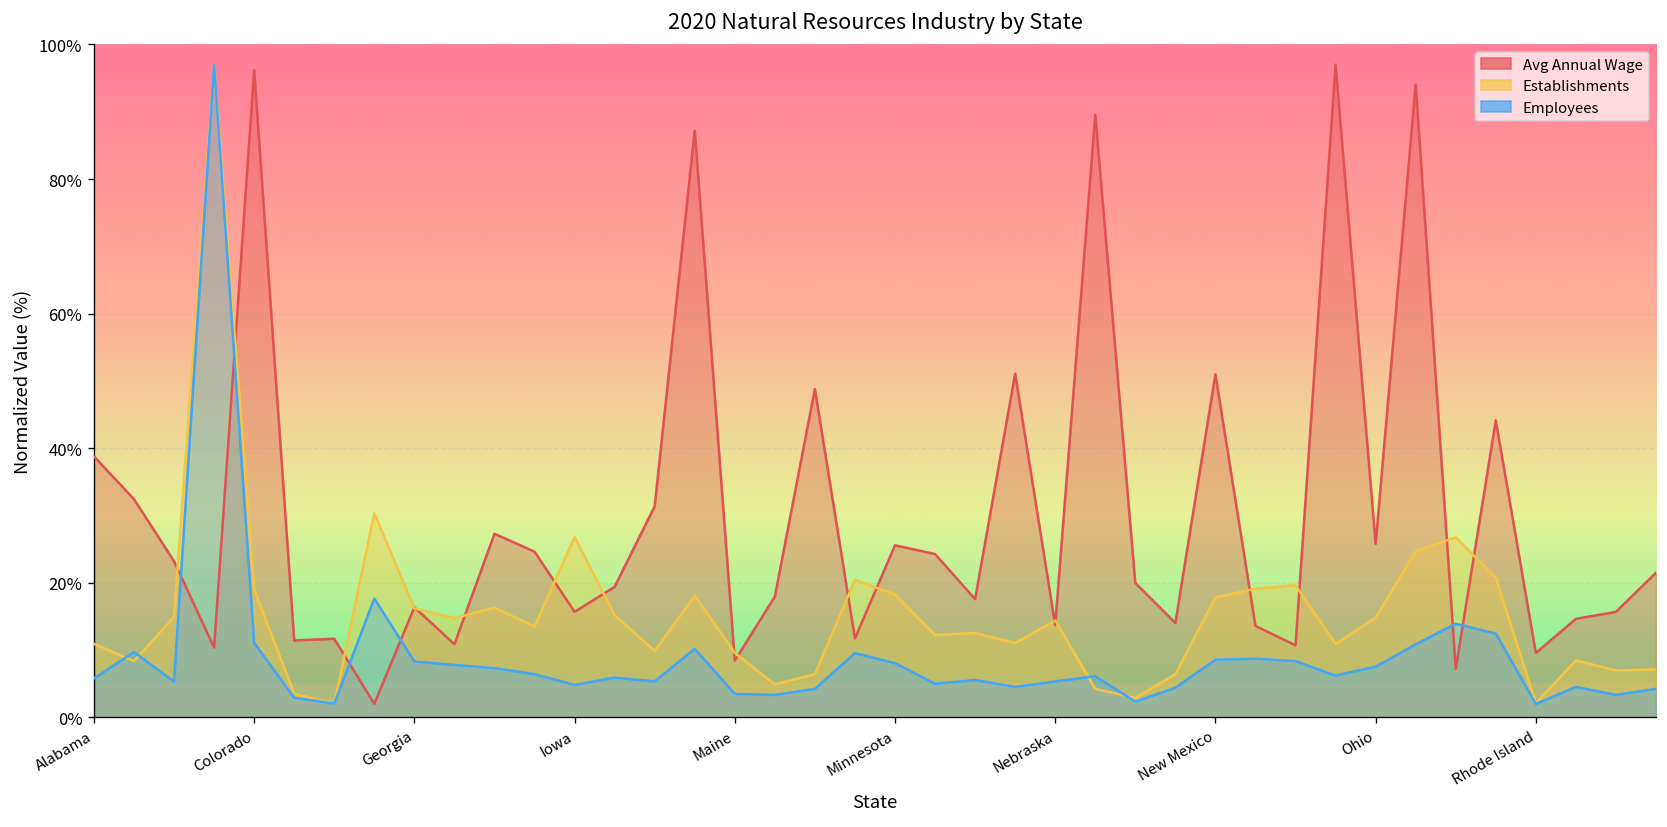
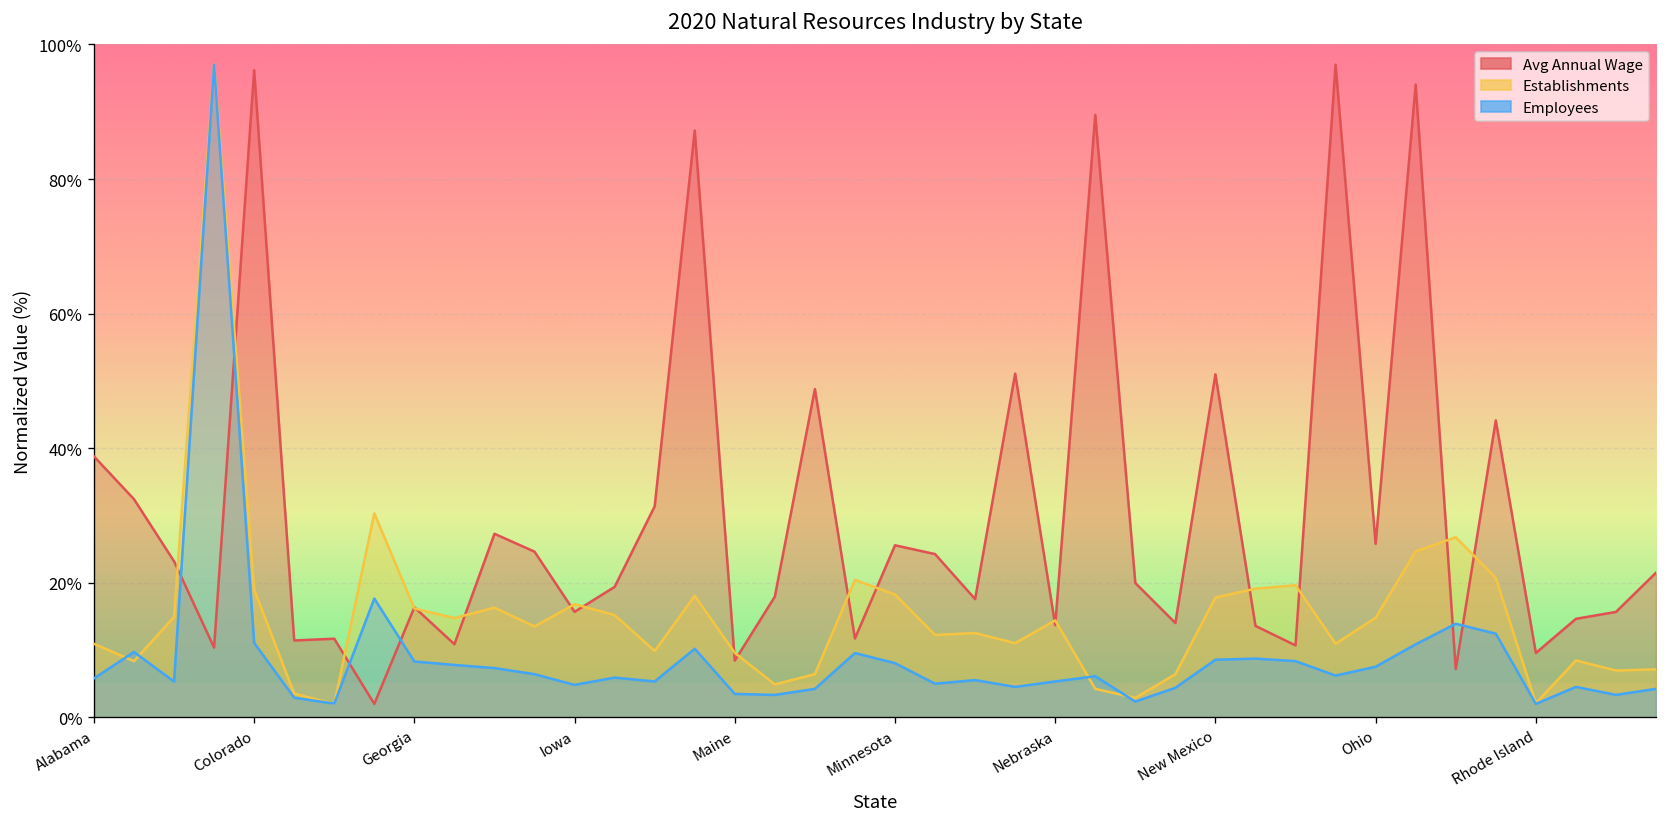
Establishments, Iowa: 27% -> 17%
